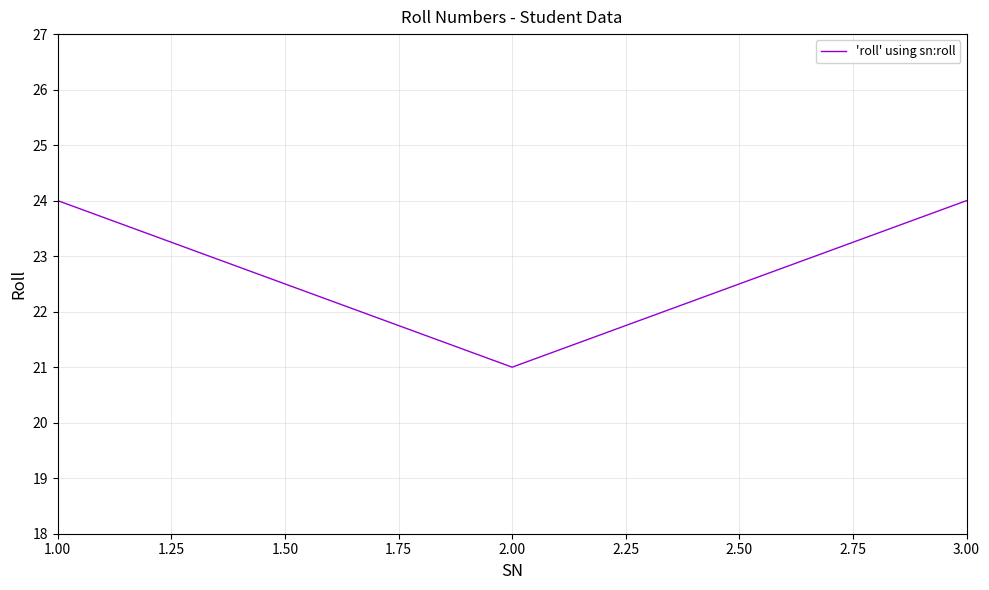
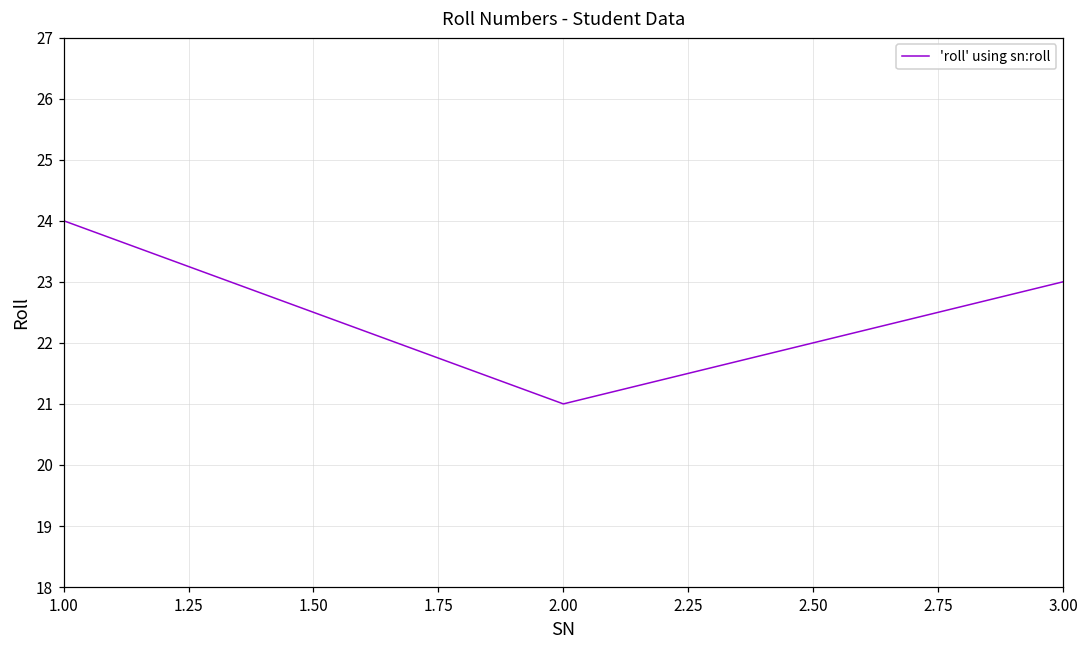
3.00: 24 -> 23
